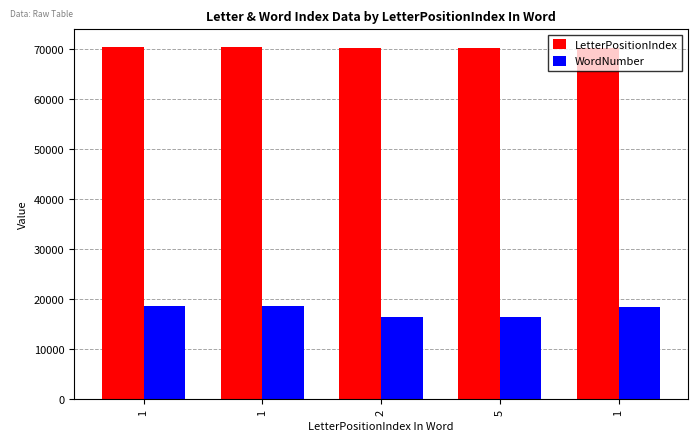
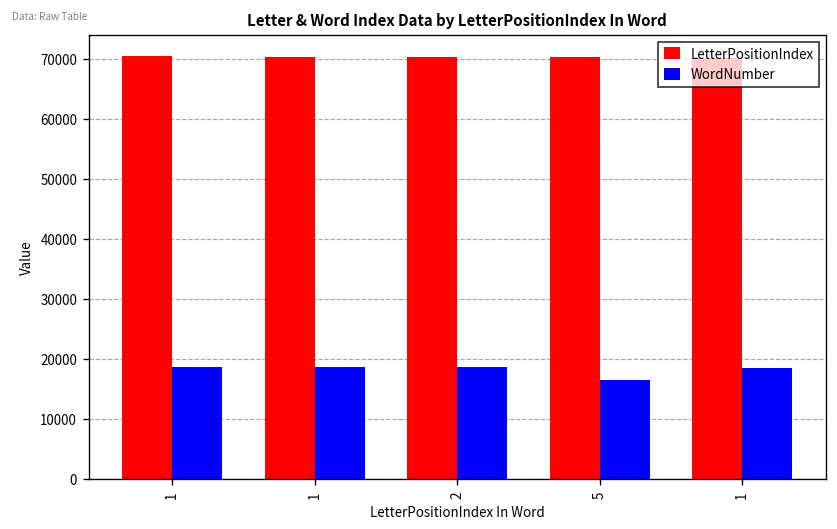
WordNumber, 2: 17000 -> 19000
